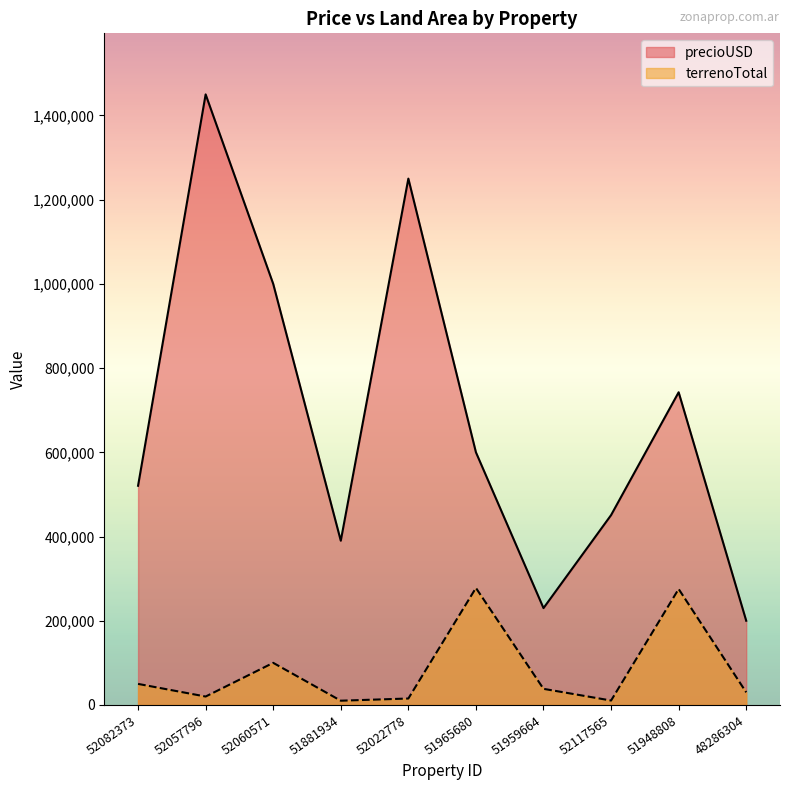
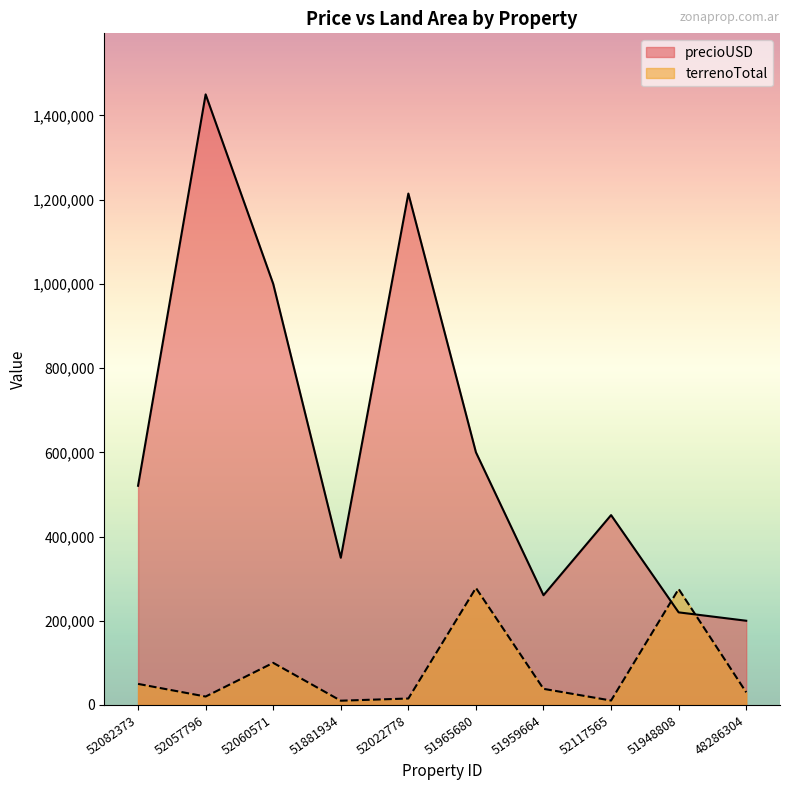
precioUSD, 51881934: 390,000 -> 350,000
precioUSD, 52022778: 1,250,000 -> 1,210,000
precioUSD, 51959664: 230,000 -> 260,000
precioUSD, 51948808: 740,000 -> 220,000
